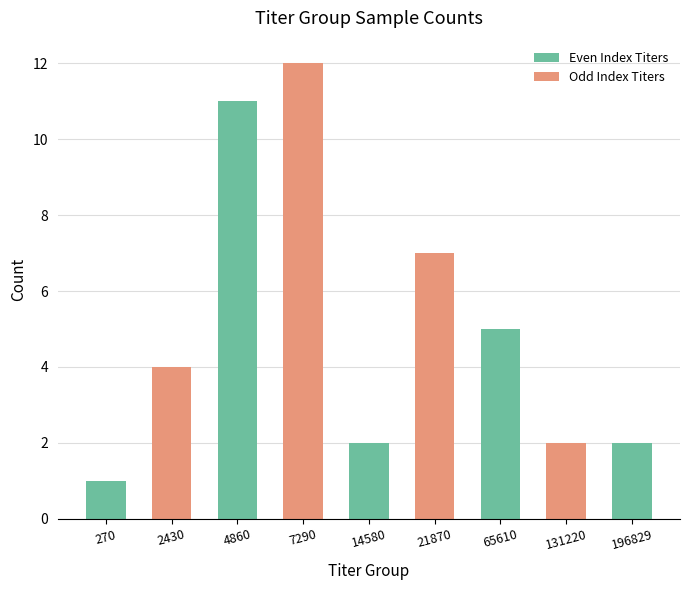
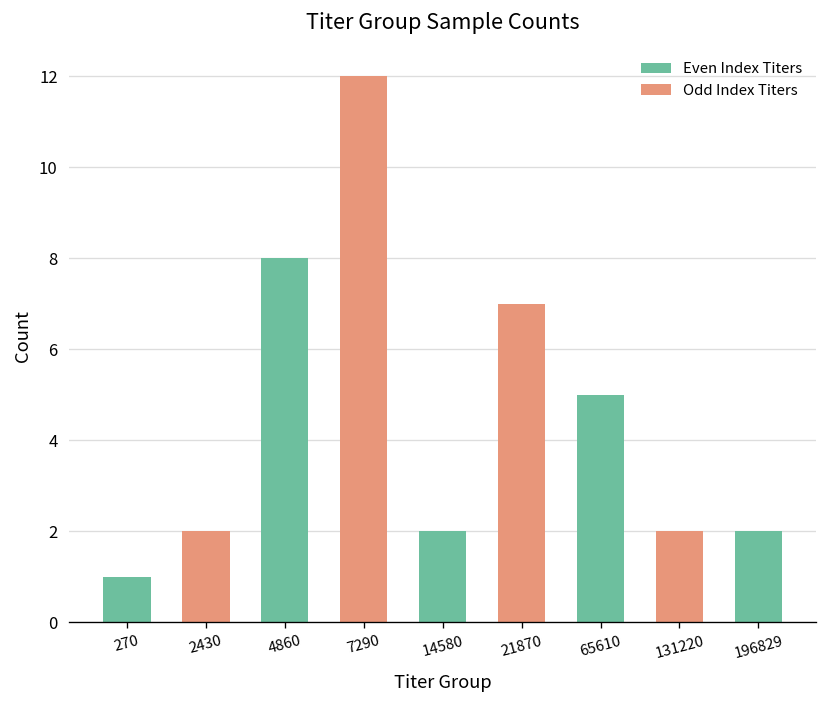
2430: 4 -> 2
4860: 11 -> 8
